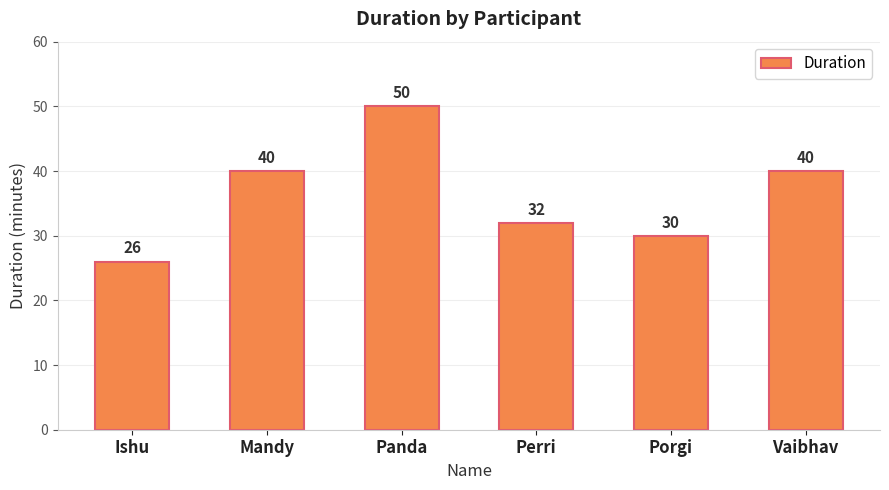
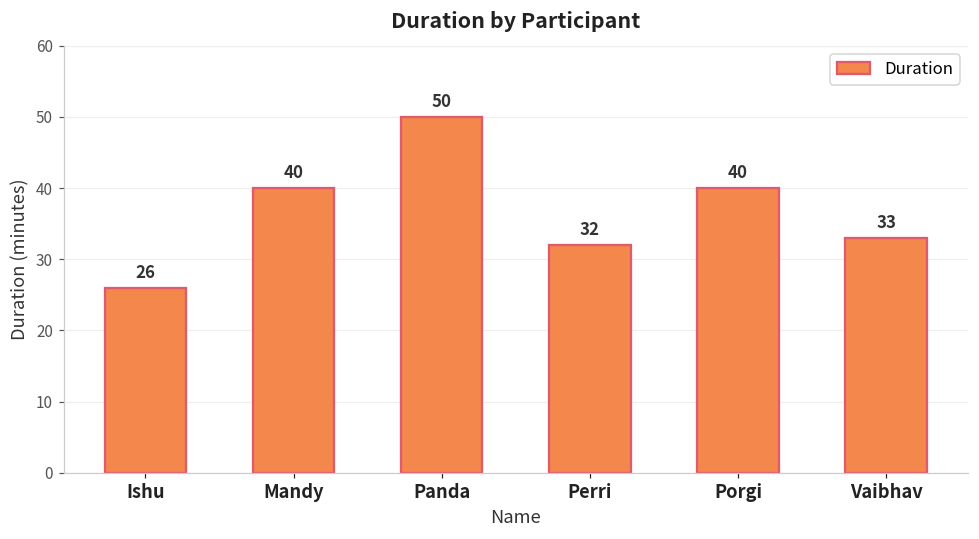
Porgi: 30 -> 40
Vaibhav: 40 -> 33
